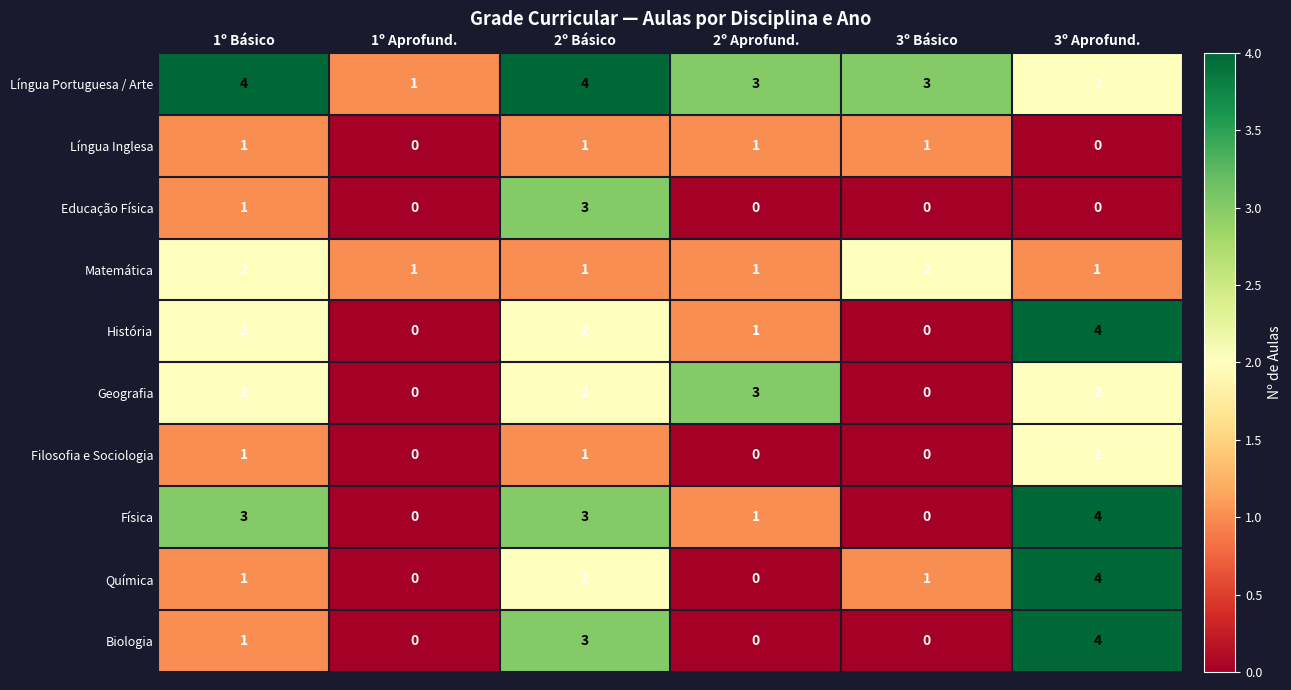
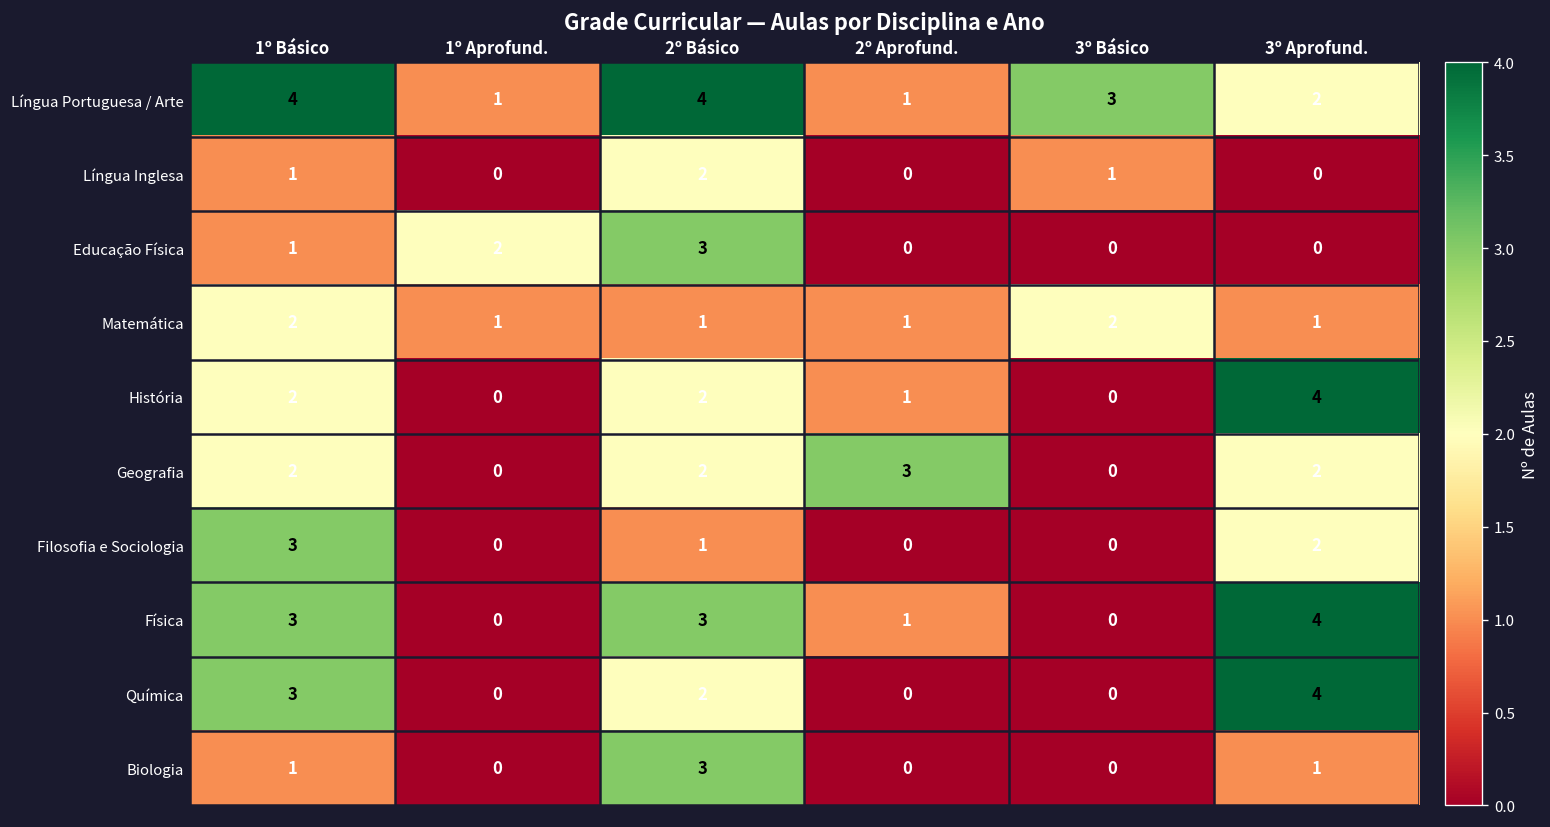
Língua Portuguesa / Arte, 2º Aprofund.: 3 -> 1
Língua Inglesa, 2º Básico: 1 -> 2
Língua Inglesa, 2º Aprofund.: 1 -> 0
Educação Física, 1º Aprofund.: 0 -> 2
Filosofia e Sociologia, 1º Básico: 1 -> 3
Química, 1º Básico: 1 -> 3
Química, 3º Básico: 1 -> 0
Biologia, 3º Aprofund.: 4 -> 1
